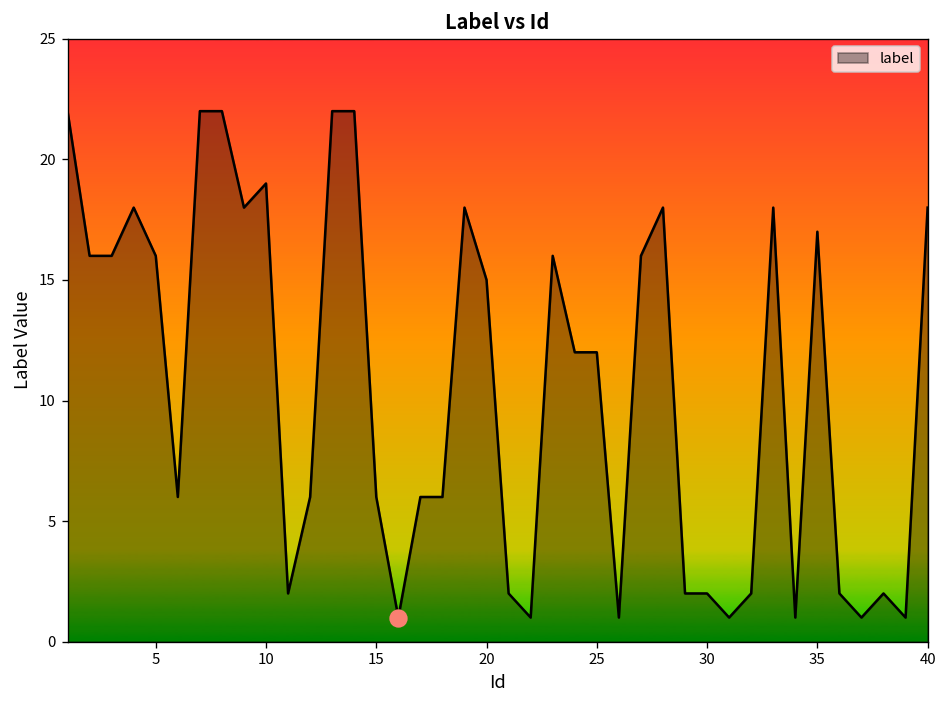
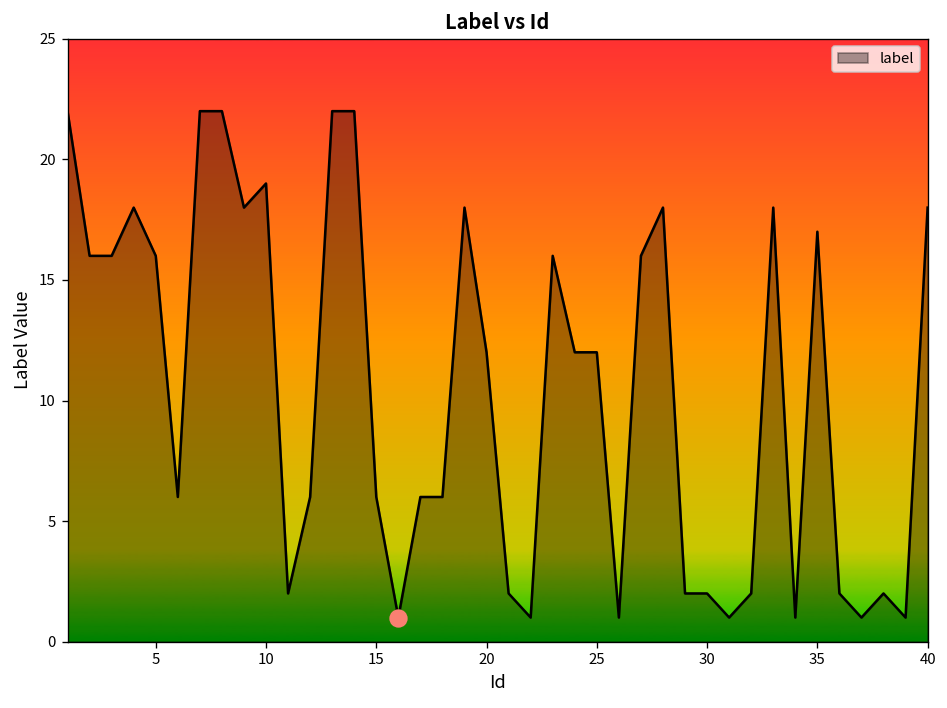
label, 20: 15 -> 12
